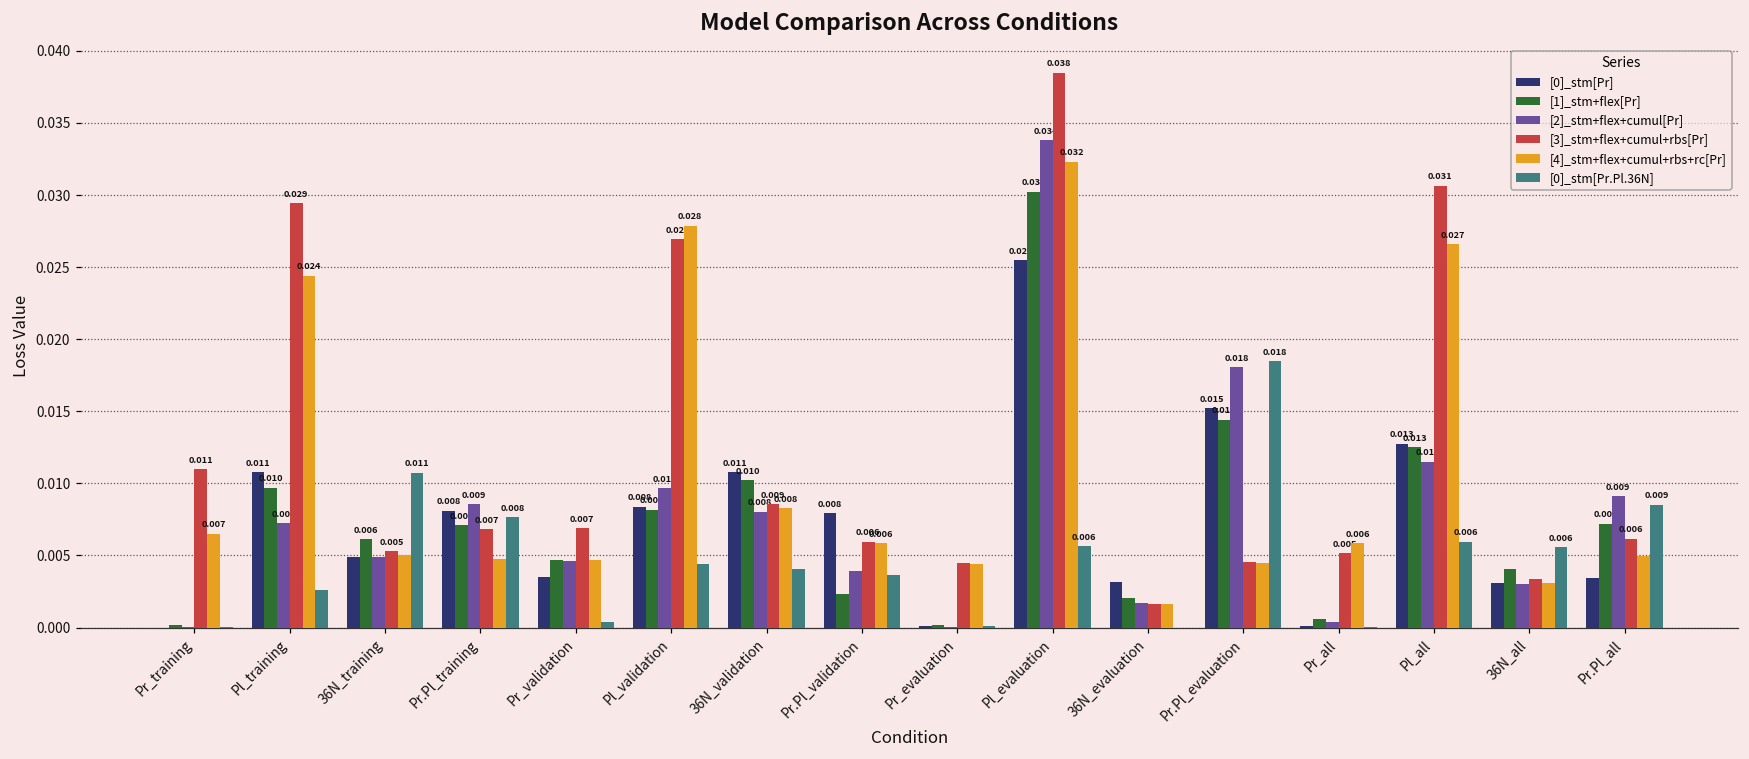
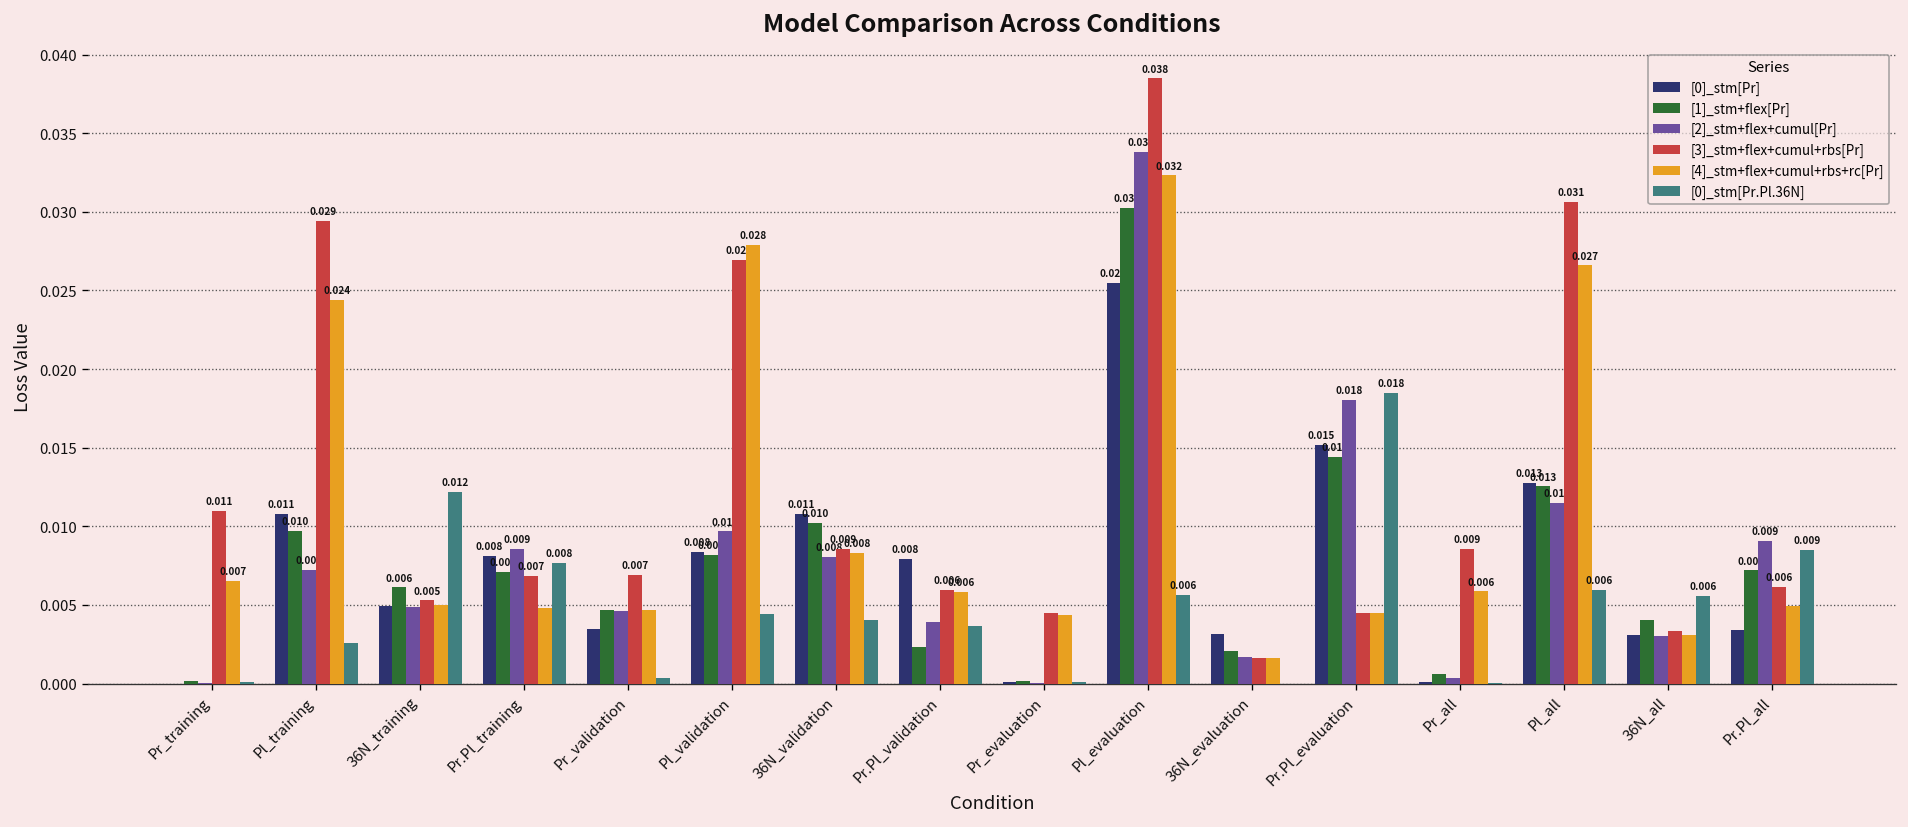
[0]_stm[Pr.Pl.36N], 36N_training: 0.011 -> 0.012
[3]_stm+flex+cumul+rbs[Pr], Pr_all: 0.005 -> 0.009
